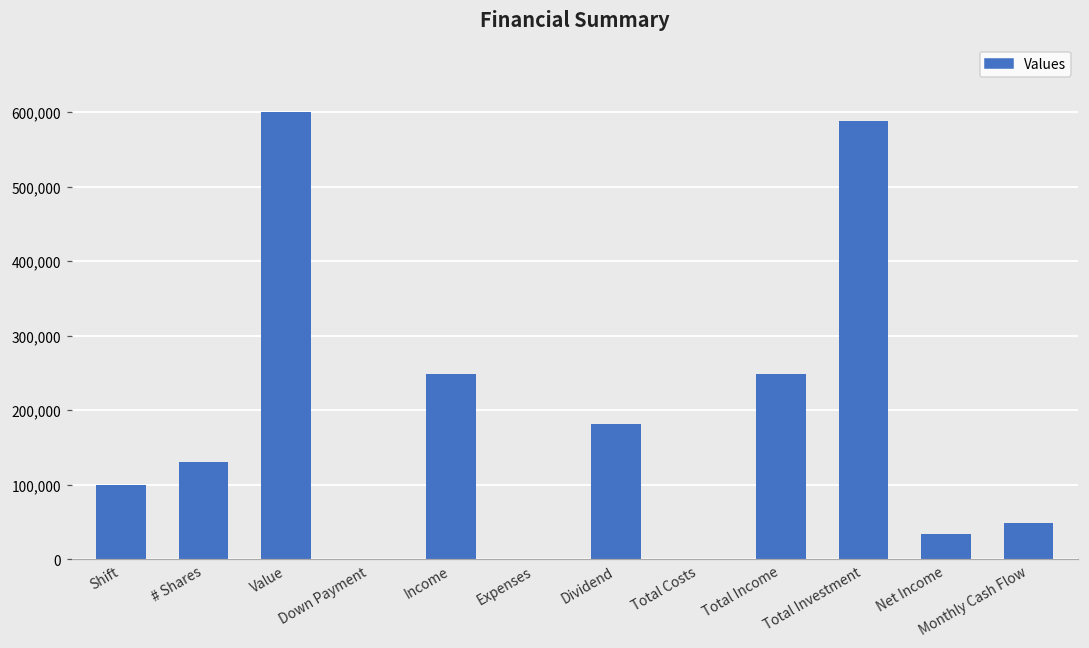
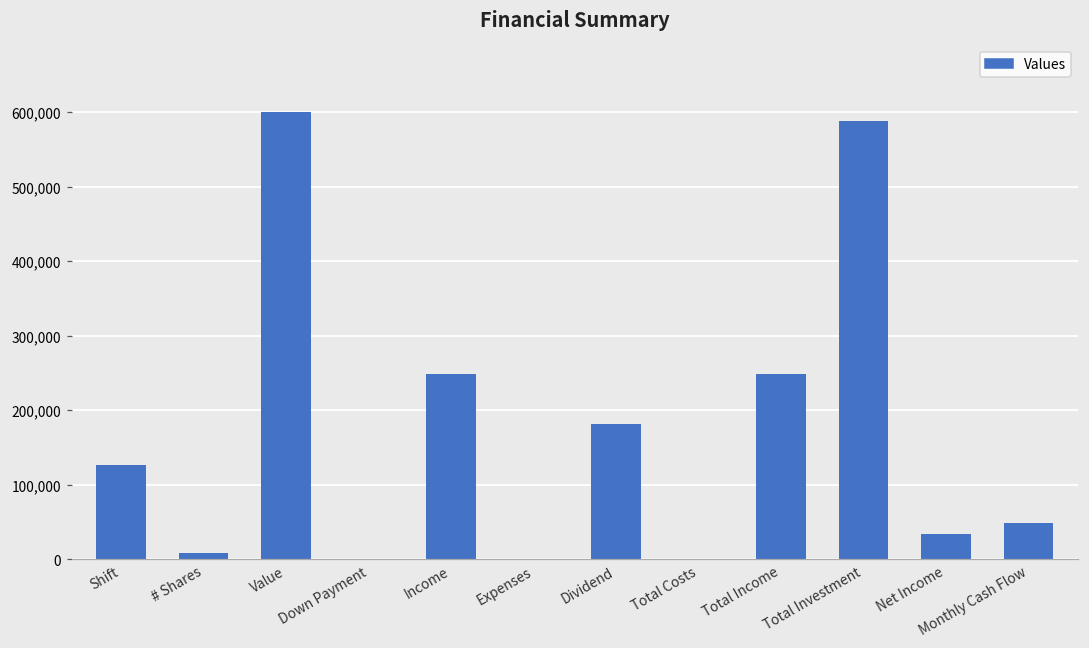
Shift: 100,000 -> 130,000
# Shares: 130,000 -> 10,000
